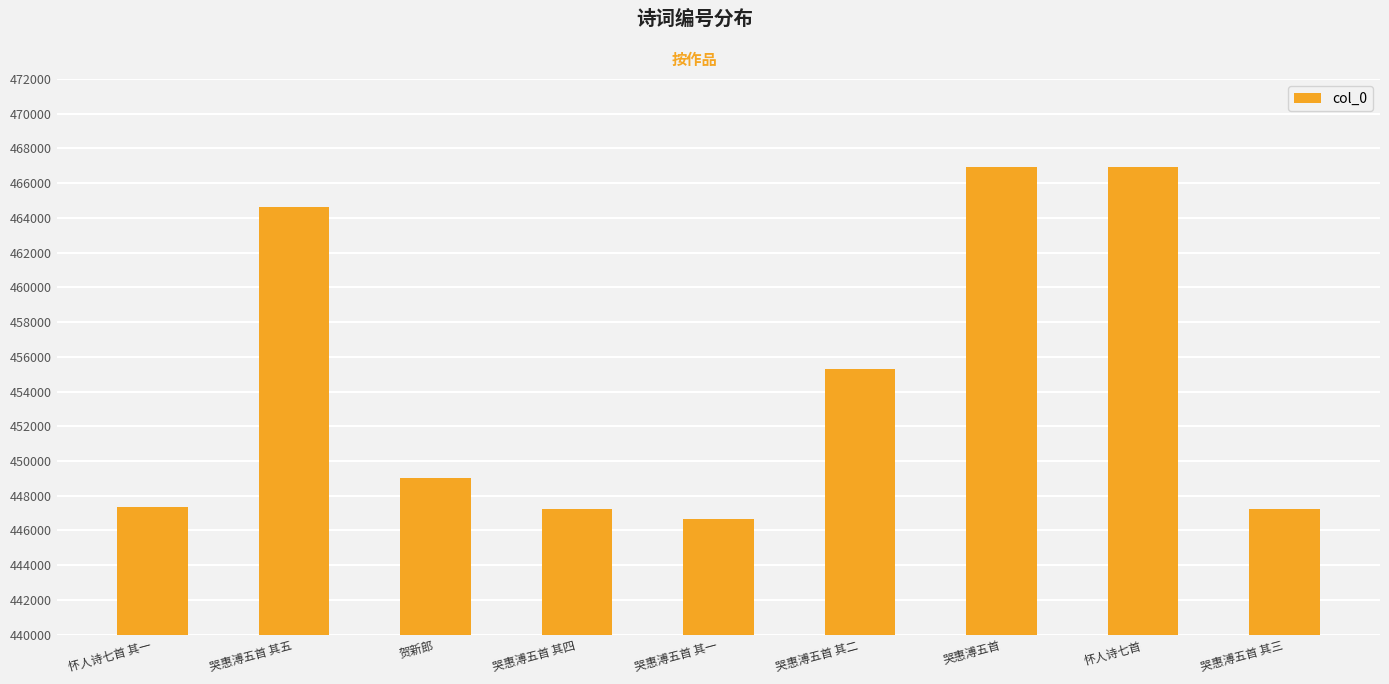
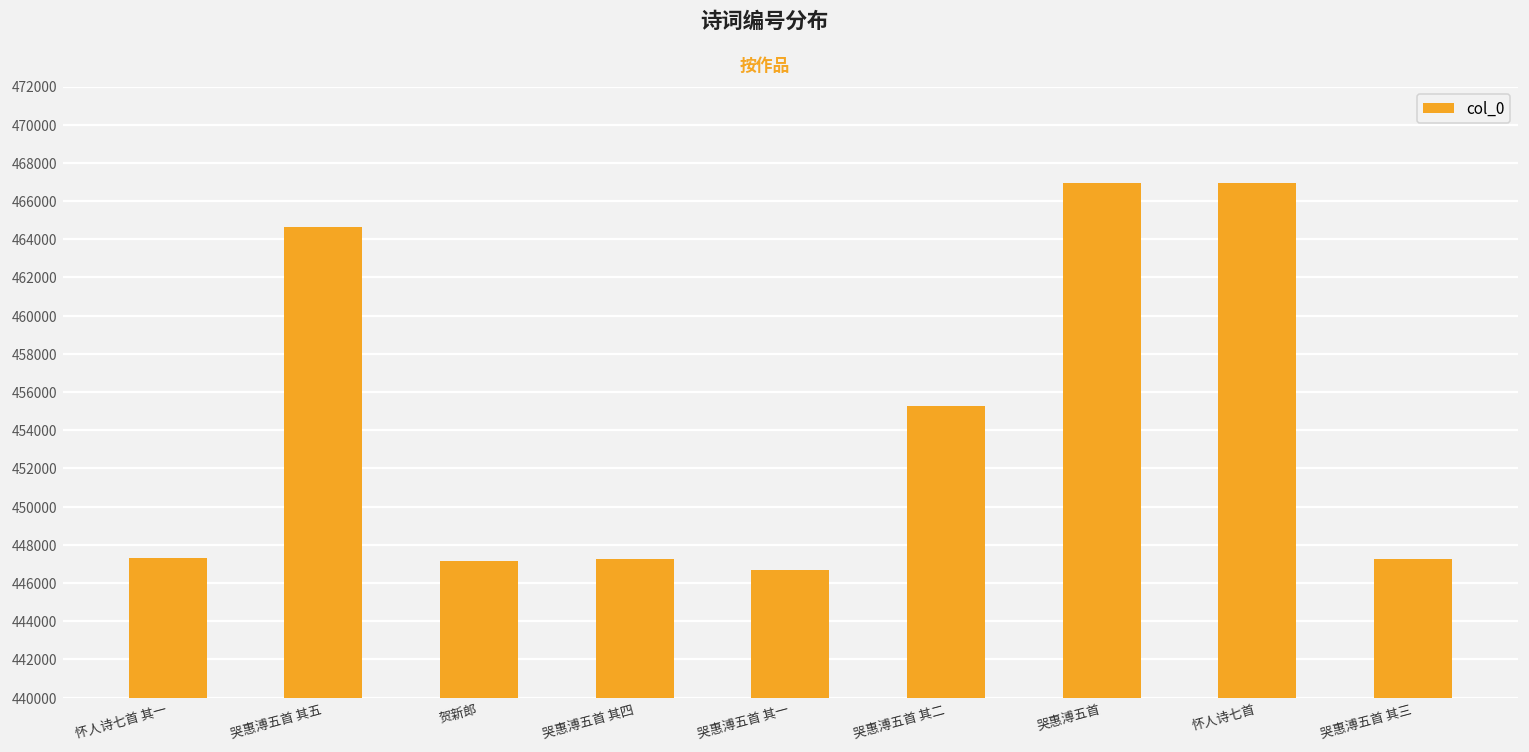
贺新郎: 449000 -> 447100
